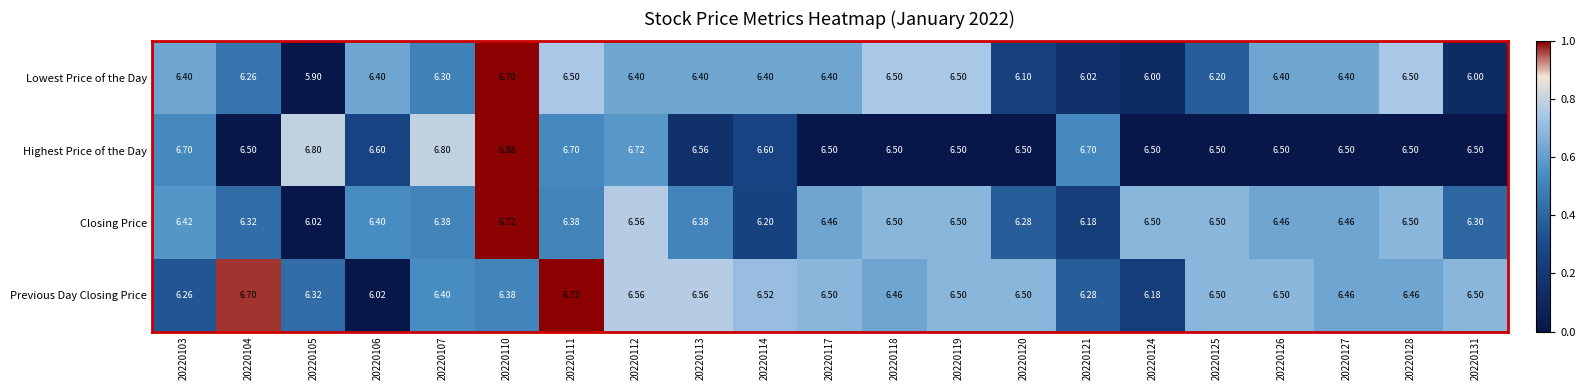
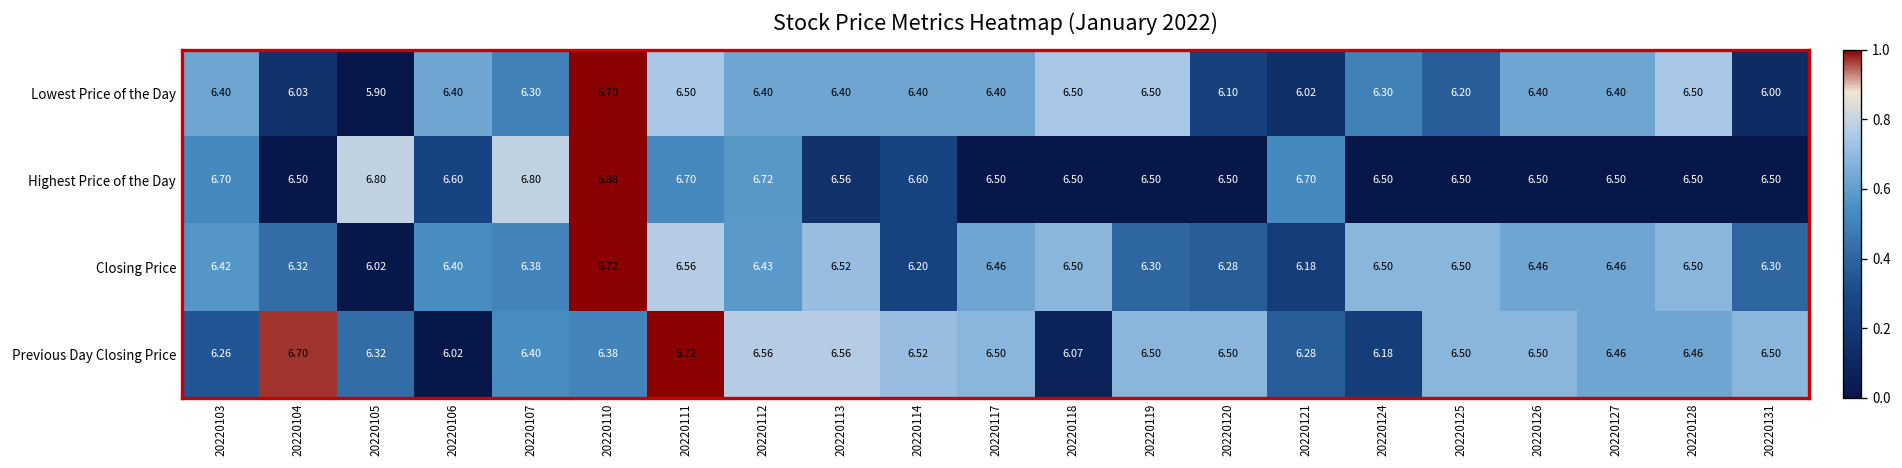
Lowest Price of the Day, 20220104: 6.26 -> 6.03
Lowest Price of the Day, 20220124: 6.00 -> 6.30
Closing Price, 20220111: 6.38 -> 6.56
Closing Price, 20220112: 6.56 -> 6.43
Closing Price, 20220113: 6.38 -> 6.52
Closing Price, 20220119: 6.50 -> 6.30
Previous Day Closing Price, 20220118: 6.46 -> 6.07
